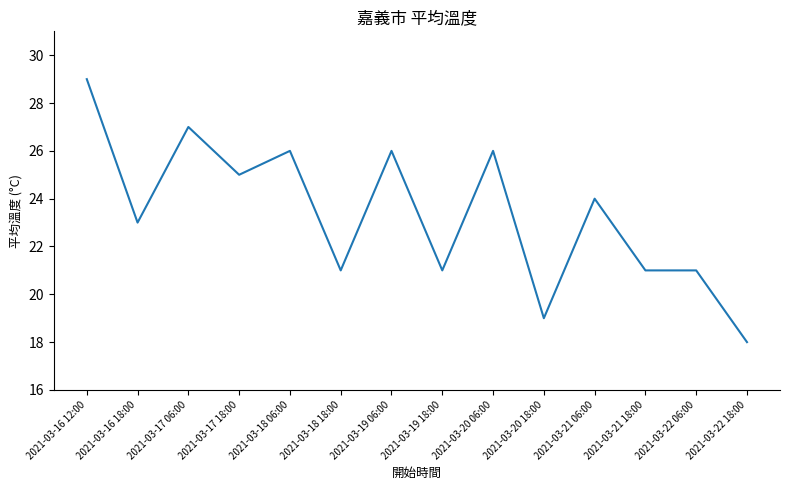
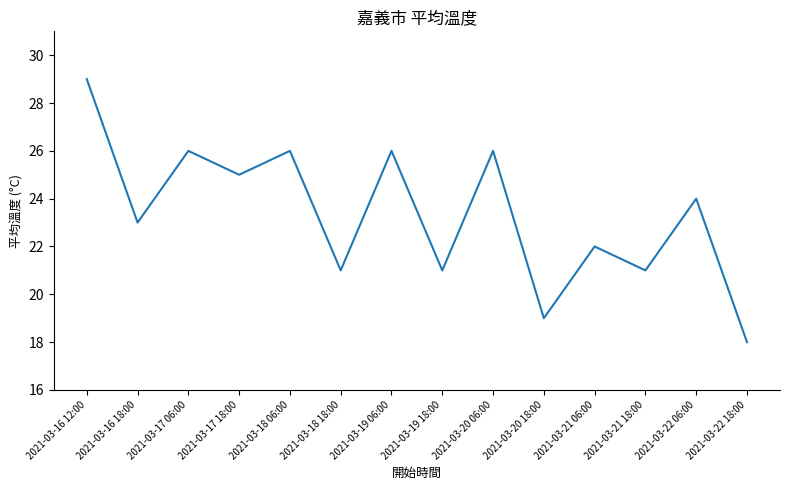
2021-03-17 06:00: 27 -> 26
2021-03-21 06:00: 24 -> 22
2021-03-22 06:00: 21 -> 24
